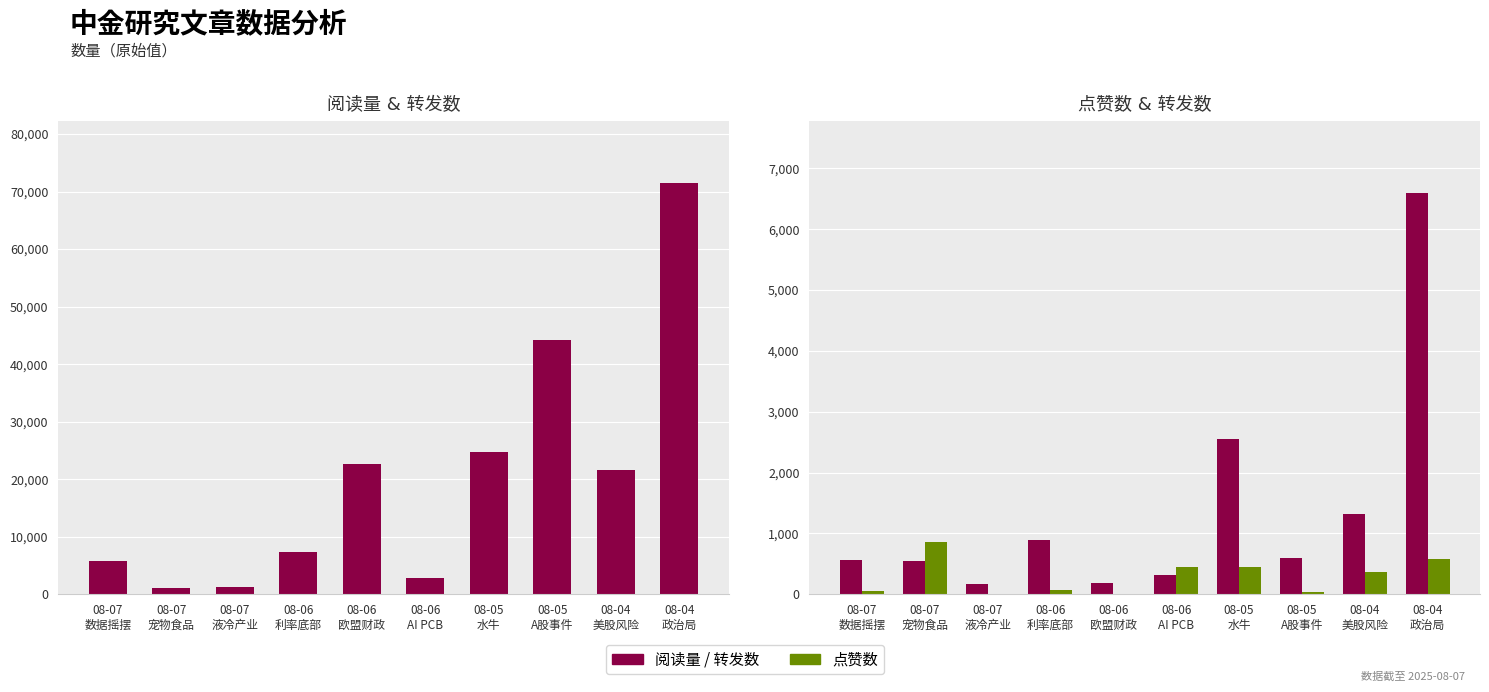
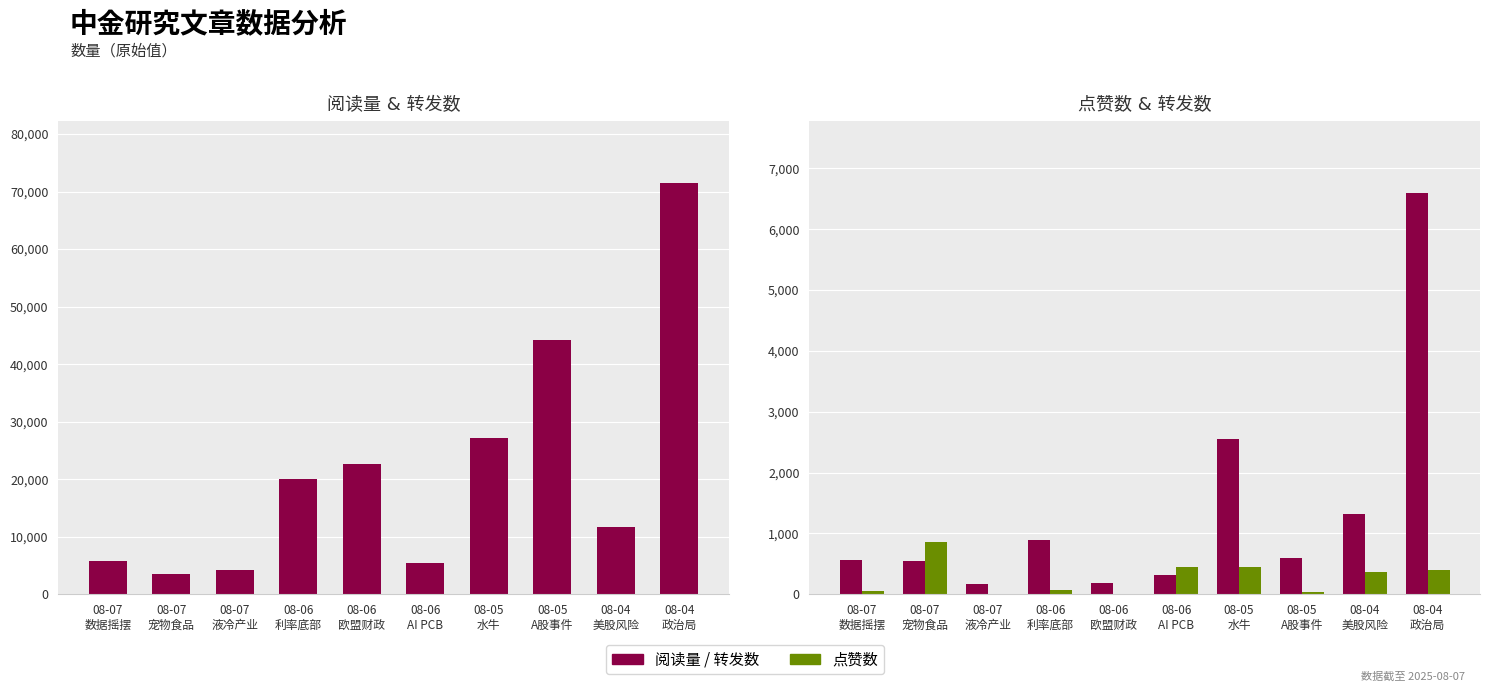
阅读量 & 转发数, 08-07 宠物食品: 1,000 -> 3,000
阅读量 & 转发数, 08-07 液冷产业: 1,000 -> 4,000
阅读量 & 转发数, 08-06 利率底部: 7,000 -> 20,000
阅读量 & 转发数, 08-06 AI PCB: 3,000 -> 5,000
阅读量 & 转发数, 08-05 水牛: 25,000 -> 27,000
阅读量 & 转发数, 08-04 美股风险: 22,000 -> 12,000
点赞数 & 转发数, 点赞数, 08-04 政治局: 600 -> 400
